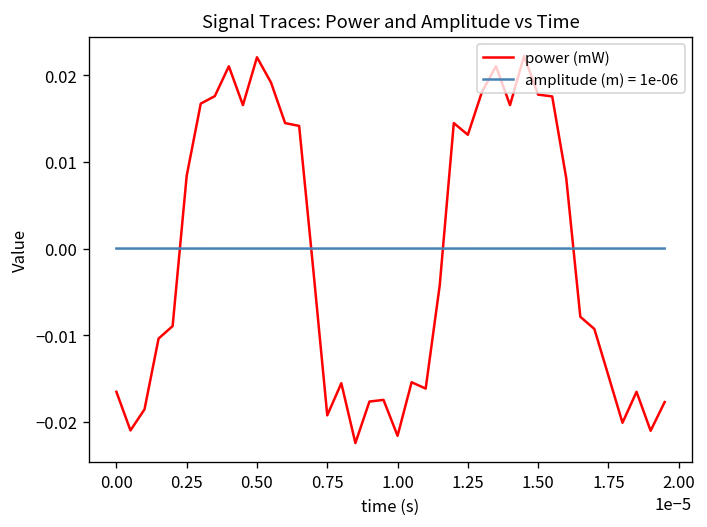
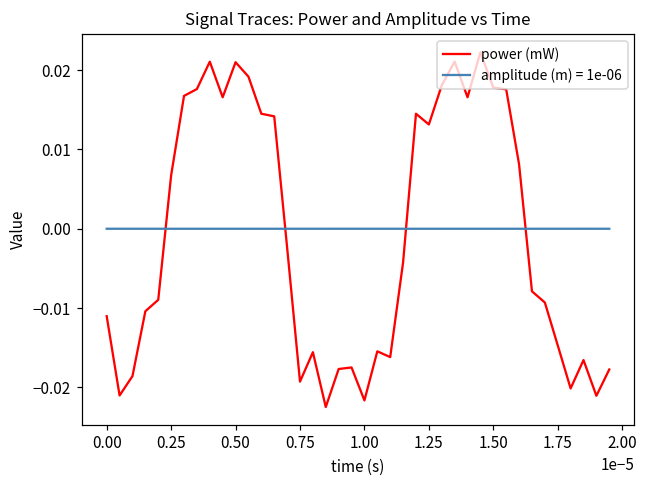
power (mW), 0.00: -0.017 -> -0.011
power (mW), 0.25: 0.008 -> 0.007
power (mW), 0.50: 0.022 -> 0.021
